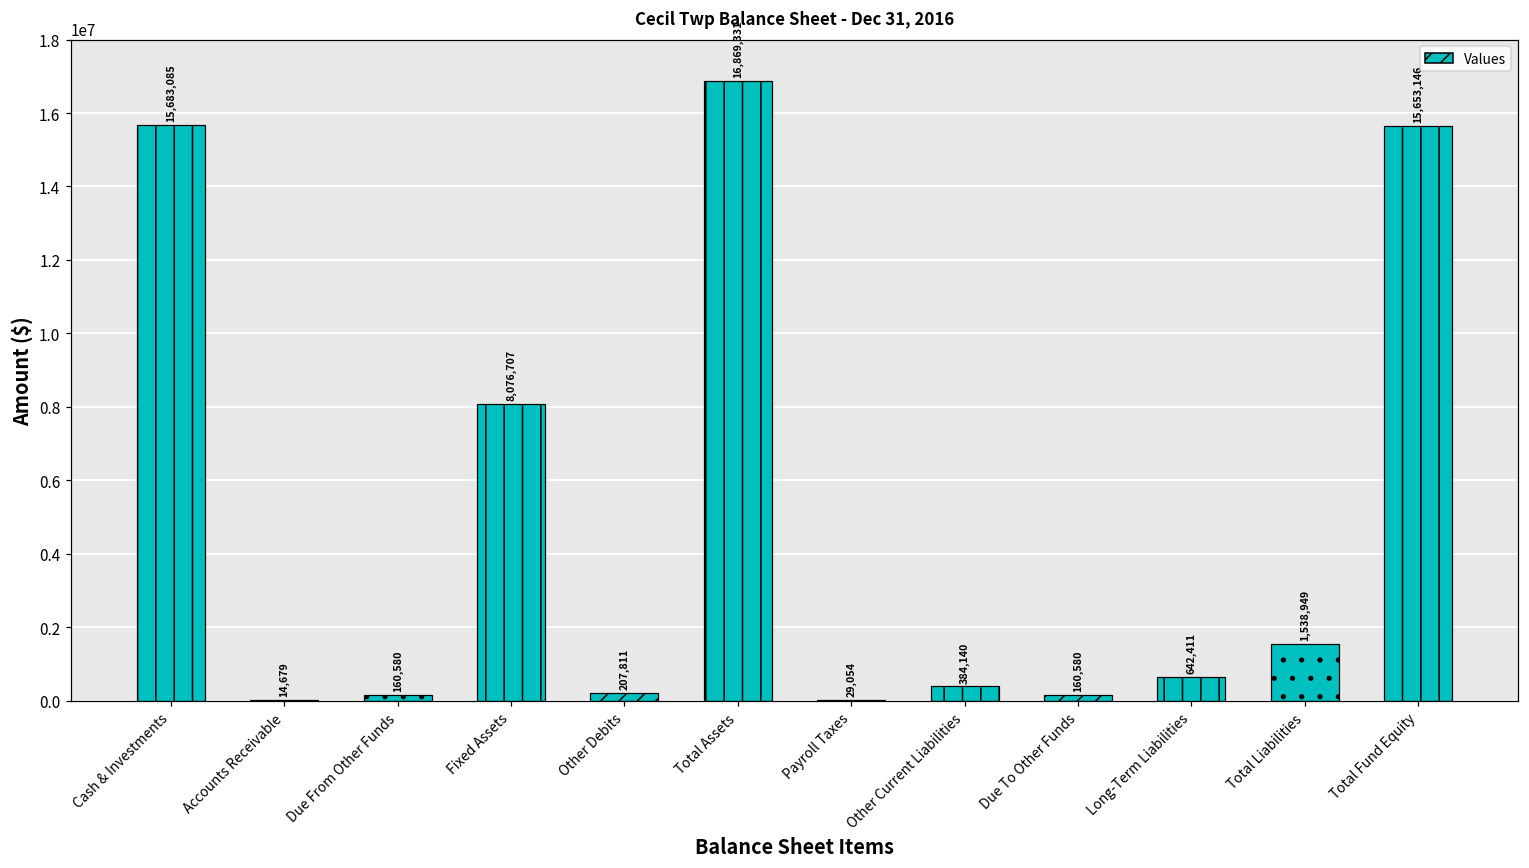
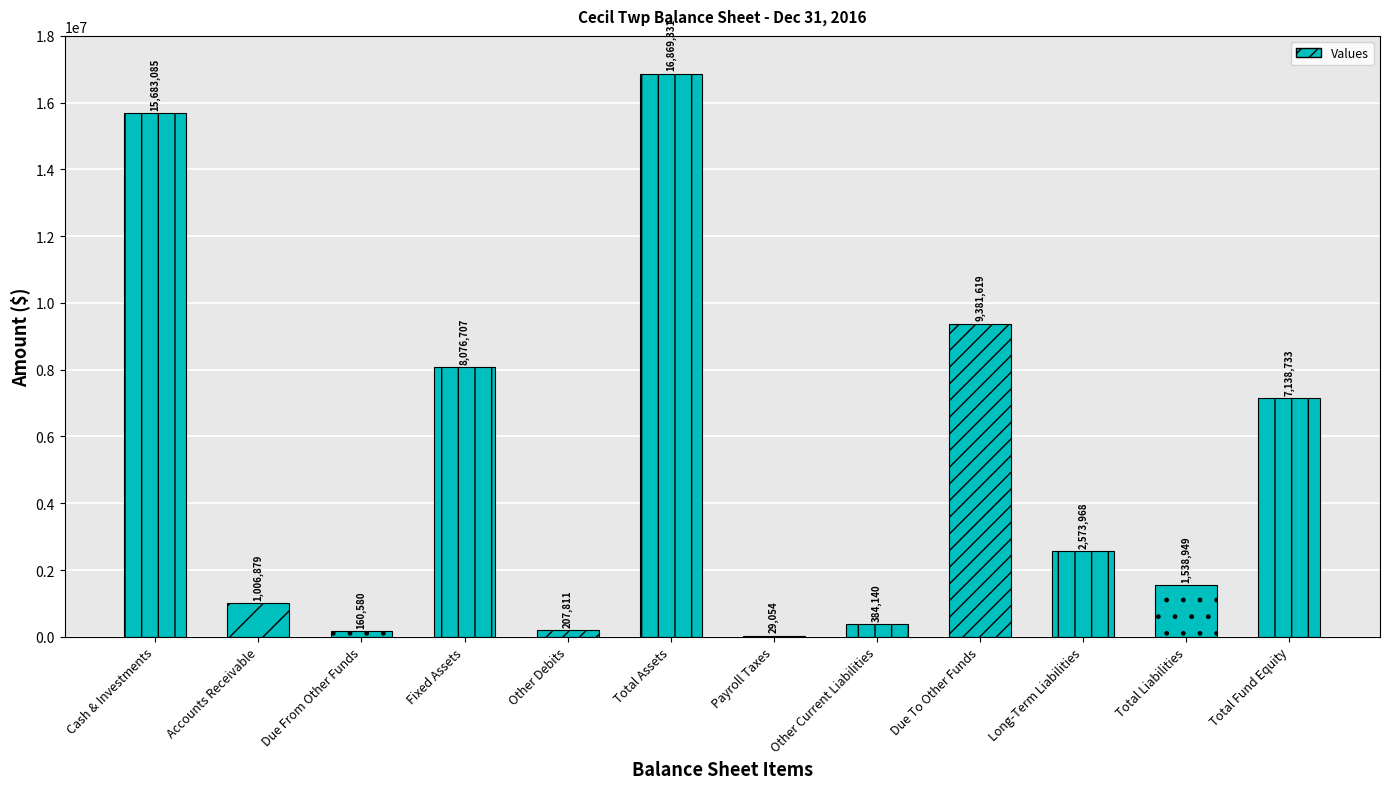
Accounts Receivable: 14,679 -> 1,006,879
Due To Other Funds: 160,580 -> 9,381,619
Long-Term Liabilities: 642,411 -> 2,573,968
Total Fund Equity: 15,653,146 -> 7,138,733
